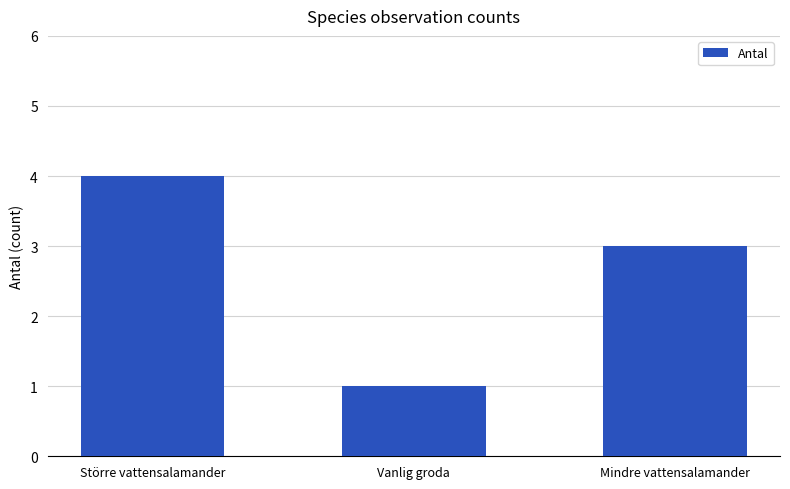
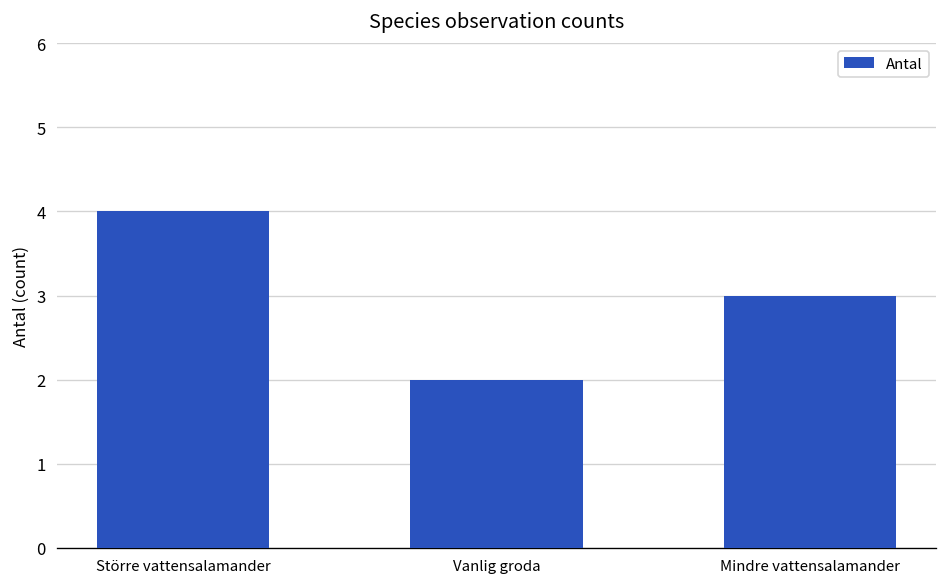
Vanlig groda: 1 -> 2
